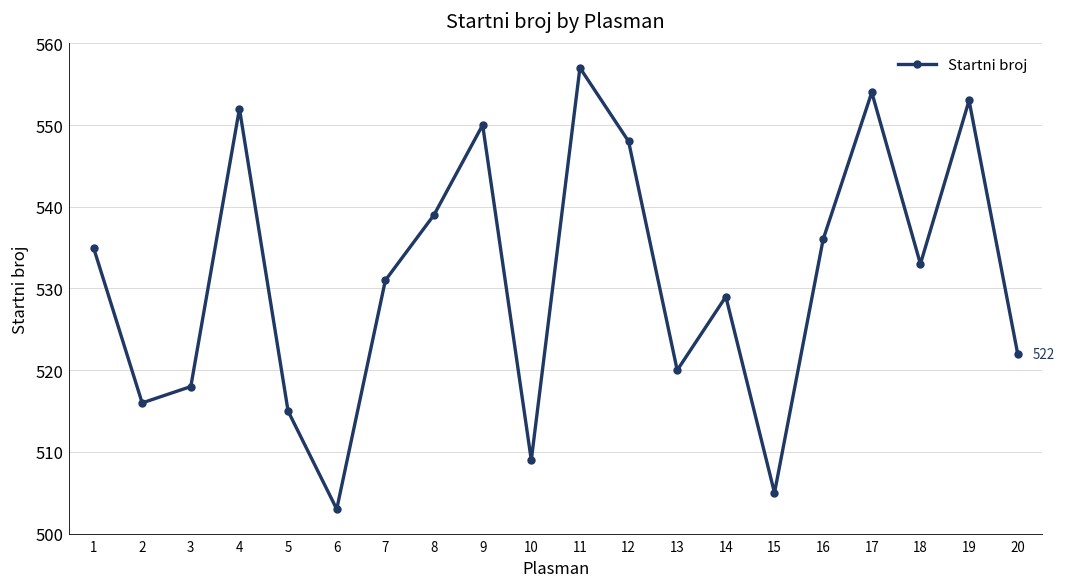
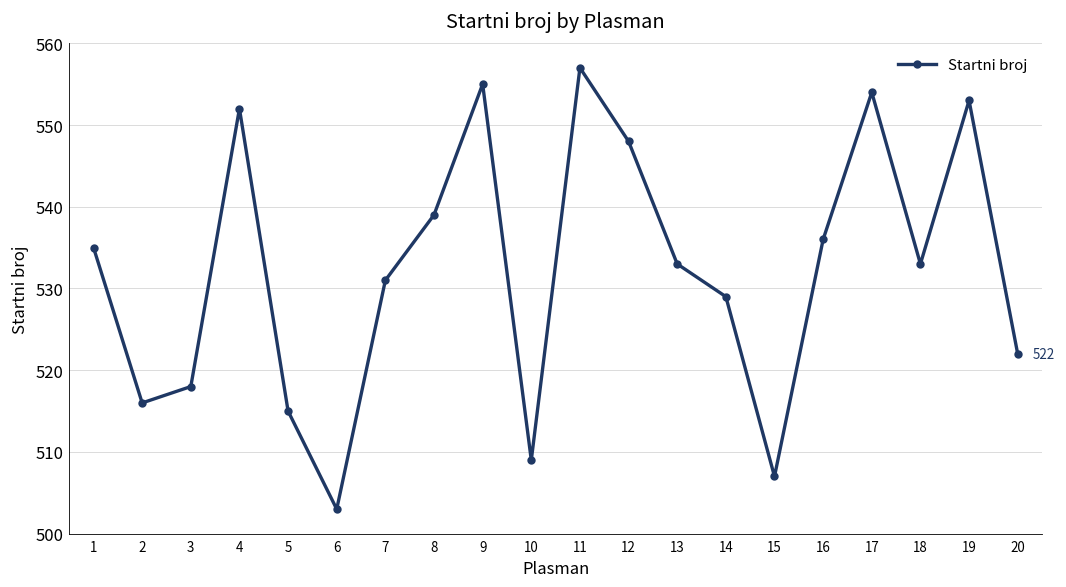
9: 550 -> 555
13: 520 -> 533
15: 505 -> 507
